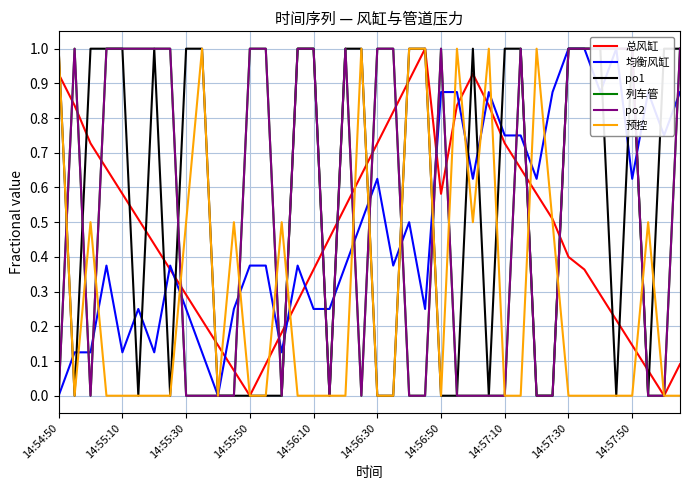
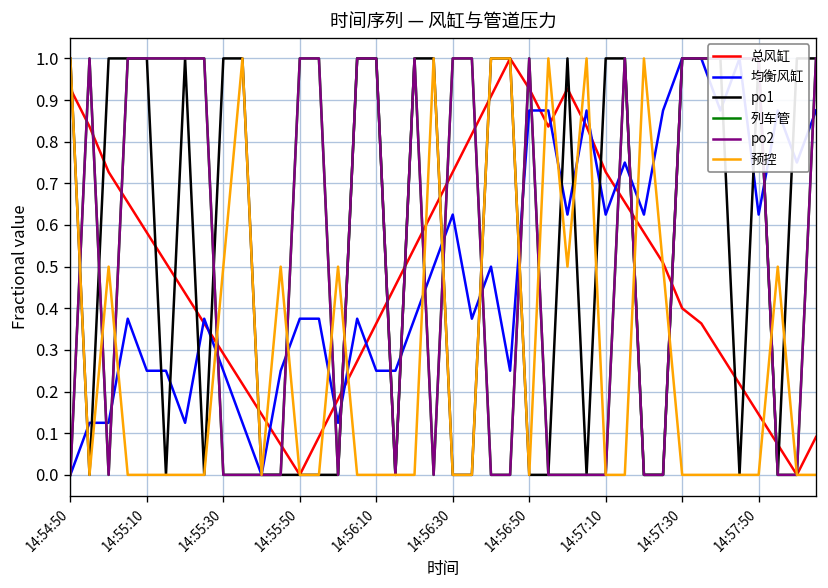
均衡风缸, 14:55:10: 0.13 -> 0.25
总风缸, 14:56:50: 0.58 -> 0.93
均衡风缸, 14:57:10: 0.75 -> 0.63
